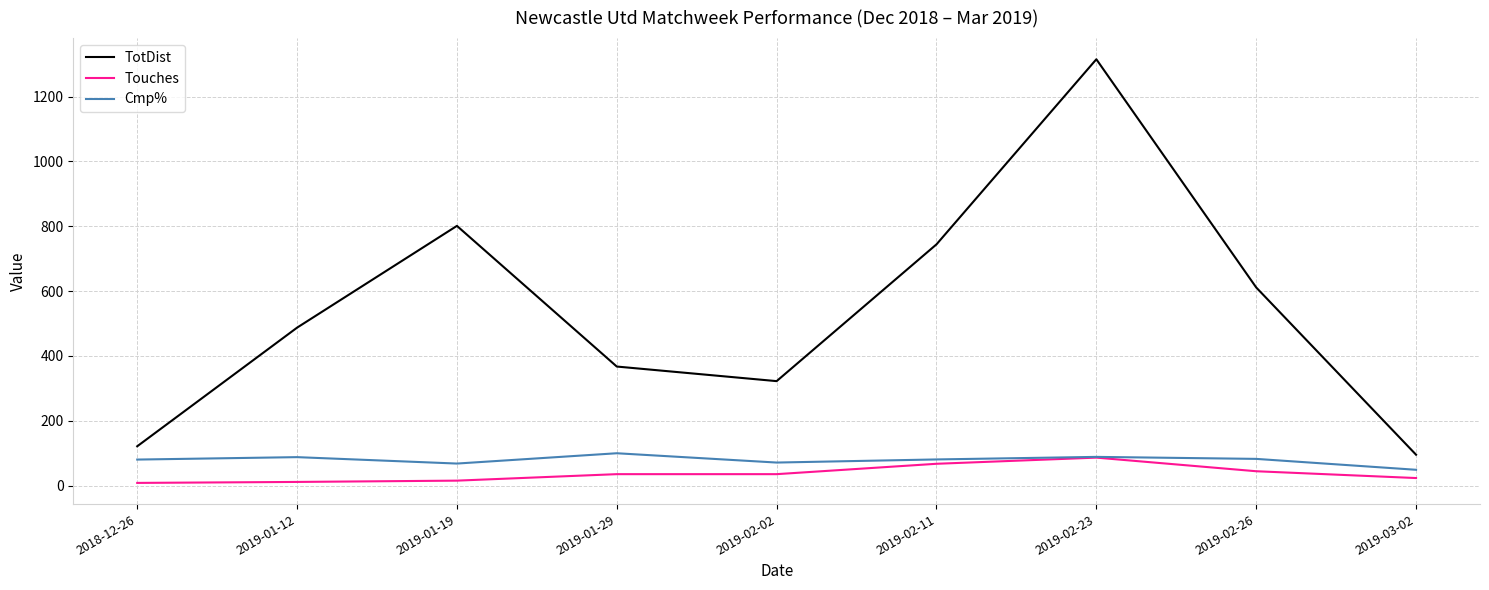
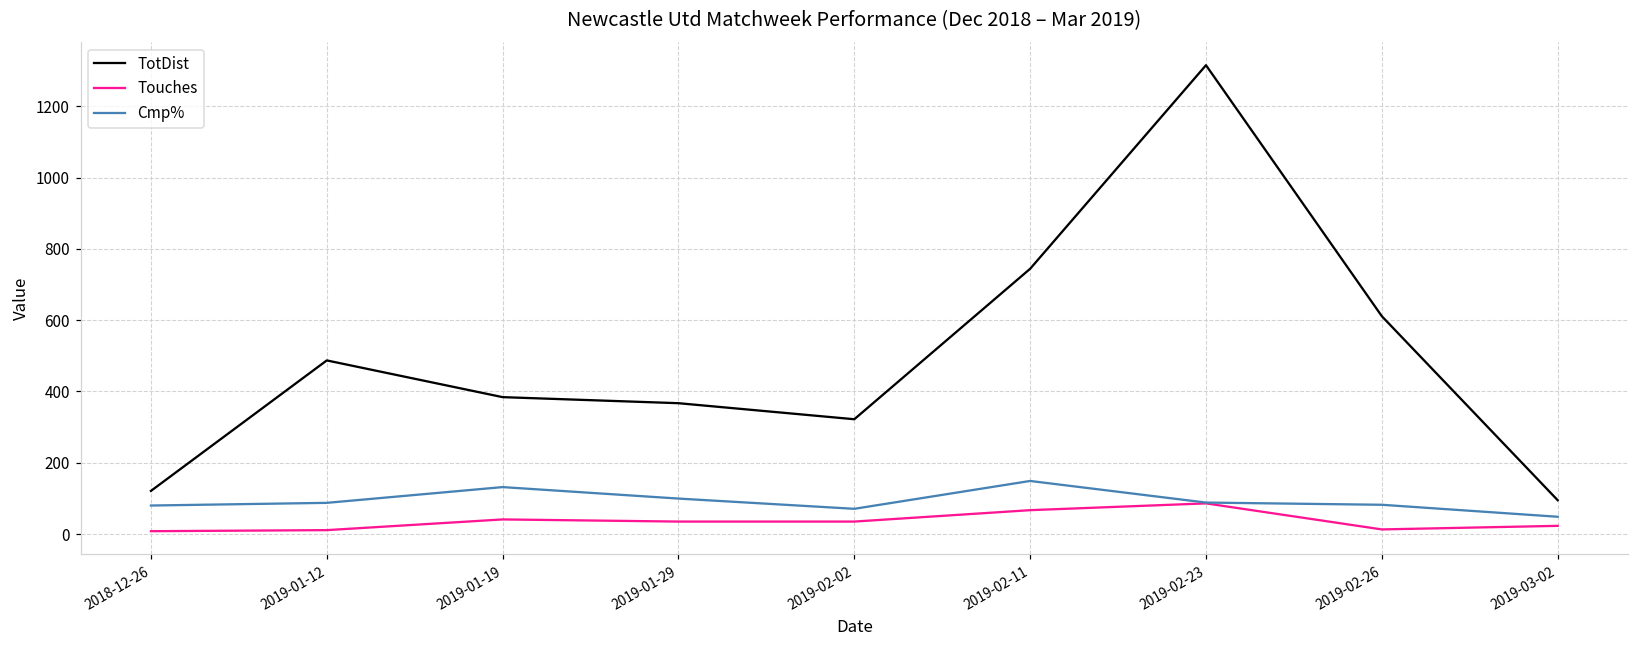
TotDist, 2019-01-19: 800 -> 380
Touches, 2019-01-19: 20 -> 40
Cmp%, 2019-01-19: 70 -> 130
Cmp%, 2019-02-11: 80 -> 150
Touches, 2019-02-26: 40 -> 10
